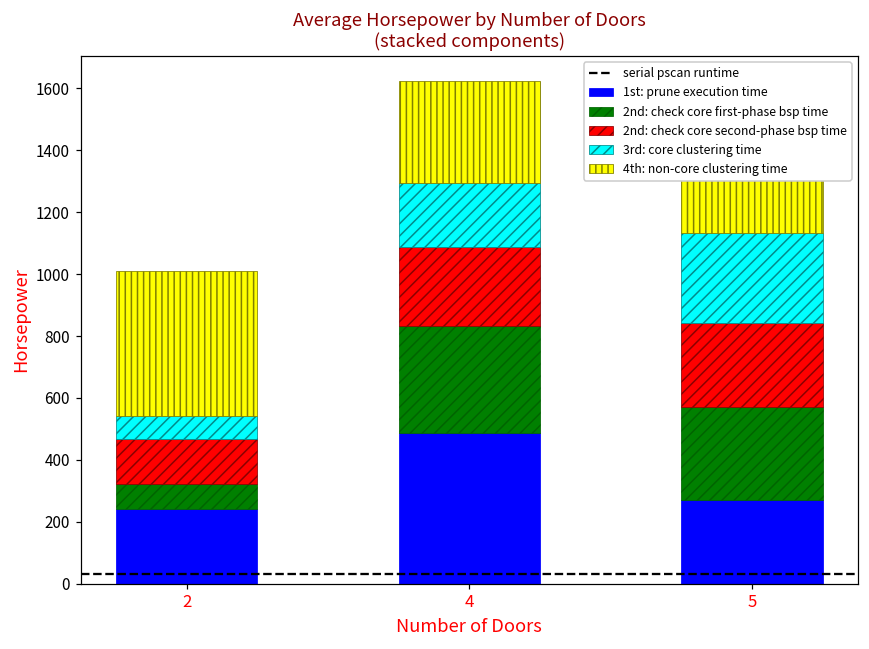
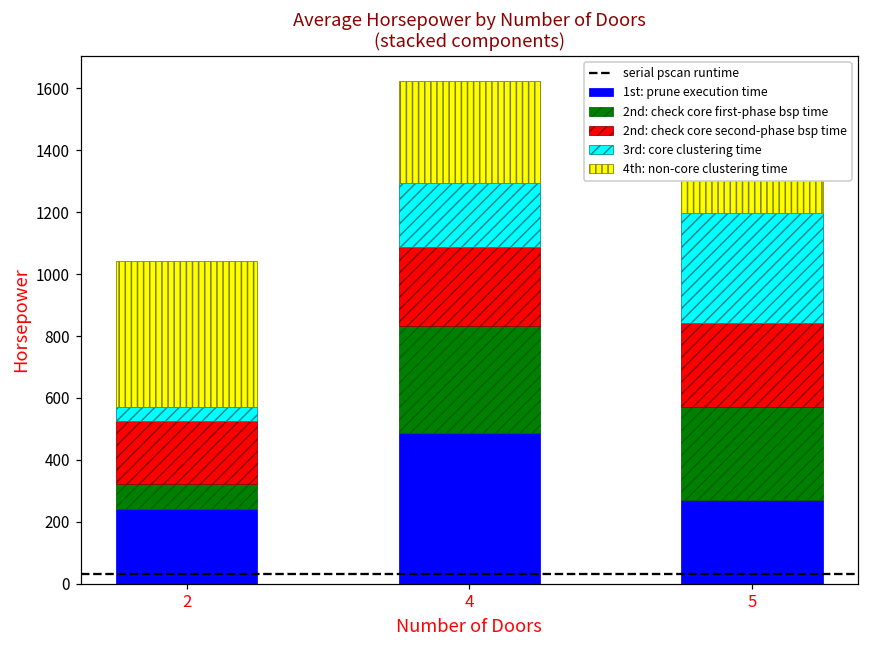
2nd: check core second-phase bsp time, 2: 140 -> 200
3rd: core clustering time, 2: 70 -> 40
3rd: core clustering time, 5: 290 -> 350
